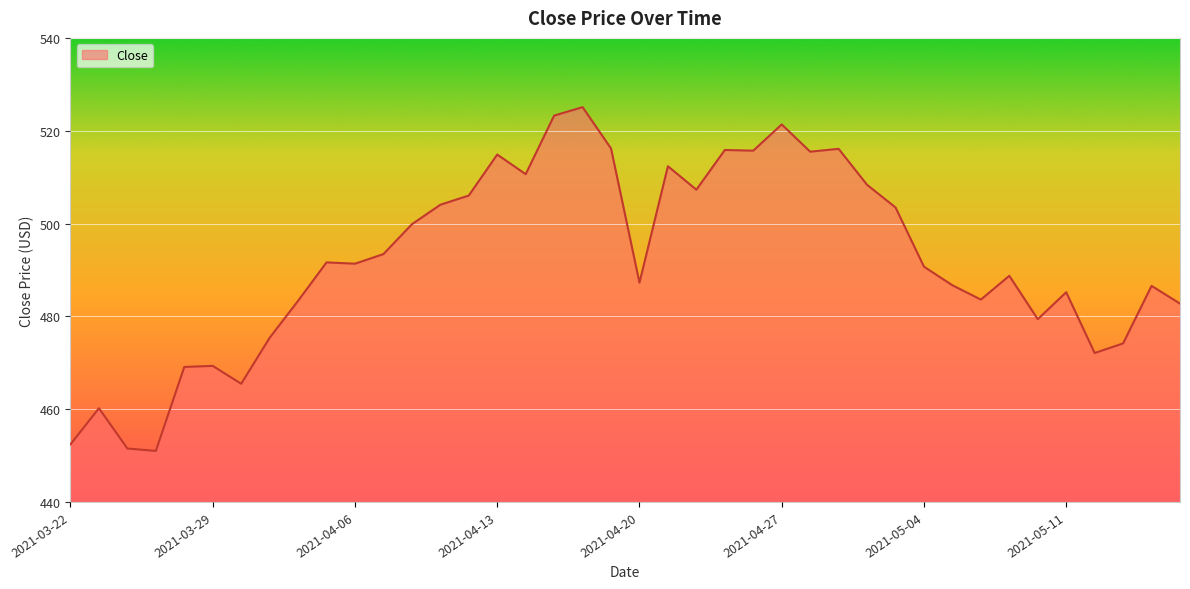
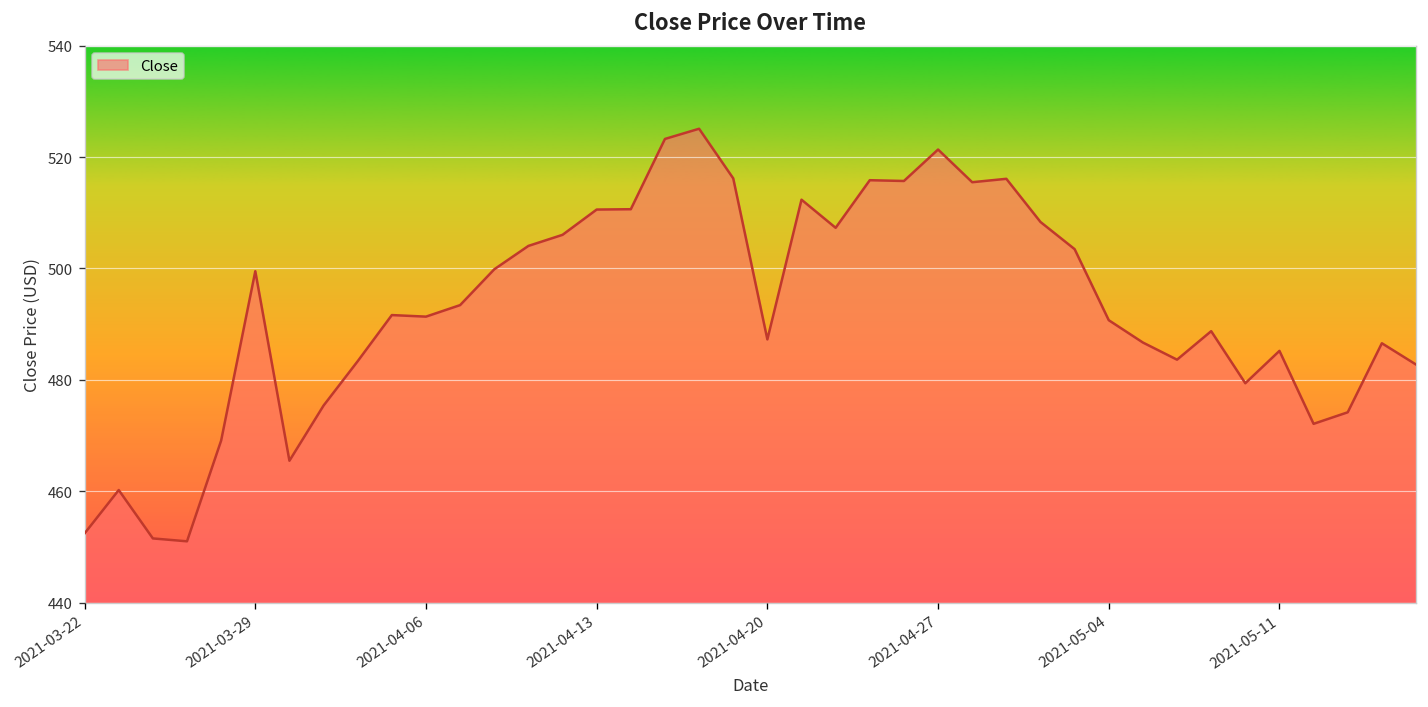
2021-03-29: 469 -> 499
2021-04-13: 515 -> 511
